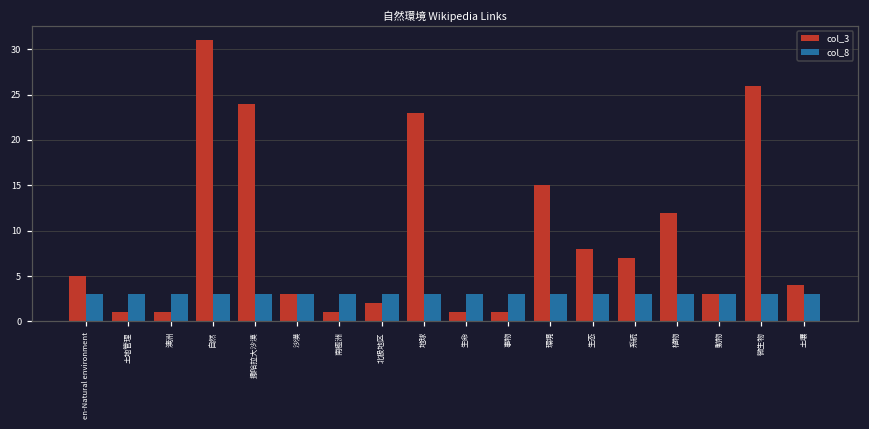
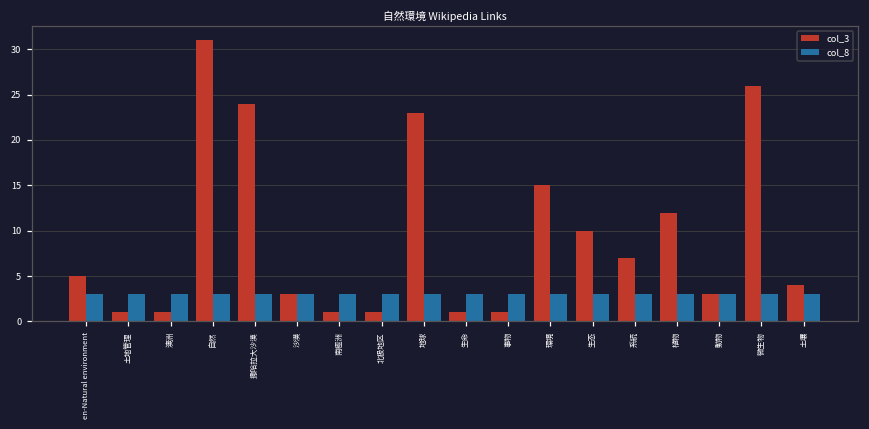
col_3, 北极地区: 2 -> 1
col_3, 生态: 8 -> 10
